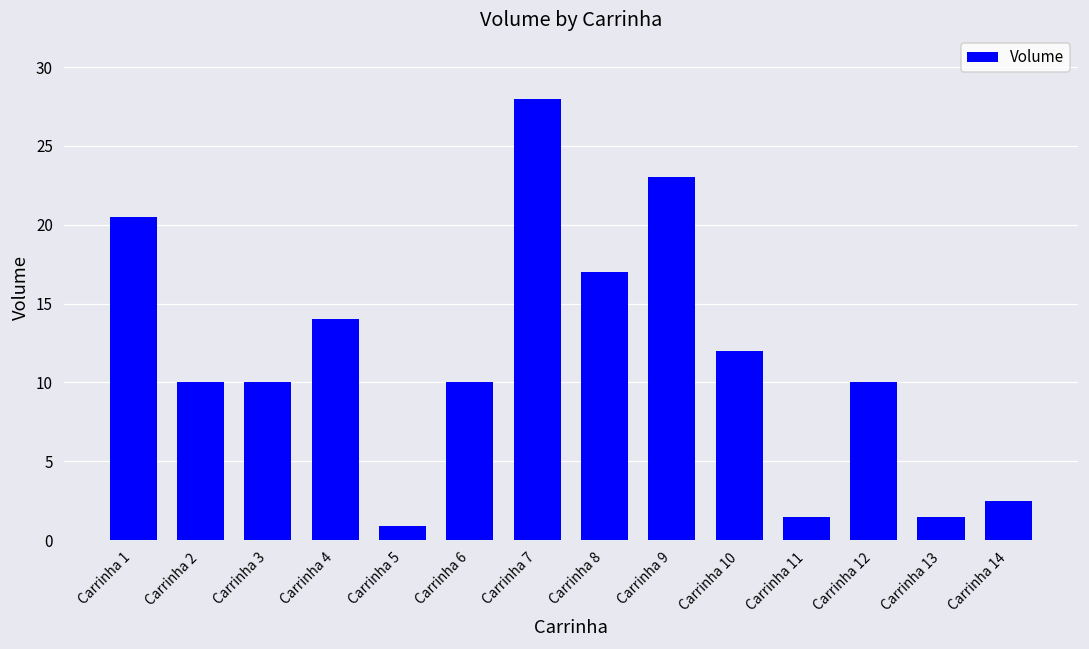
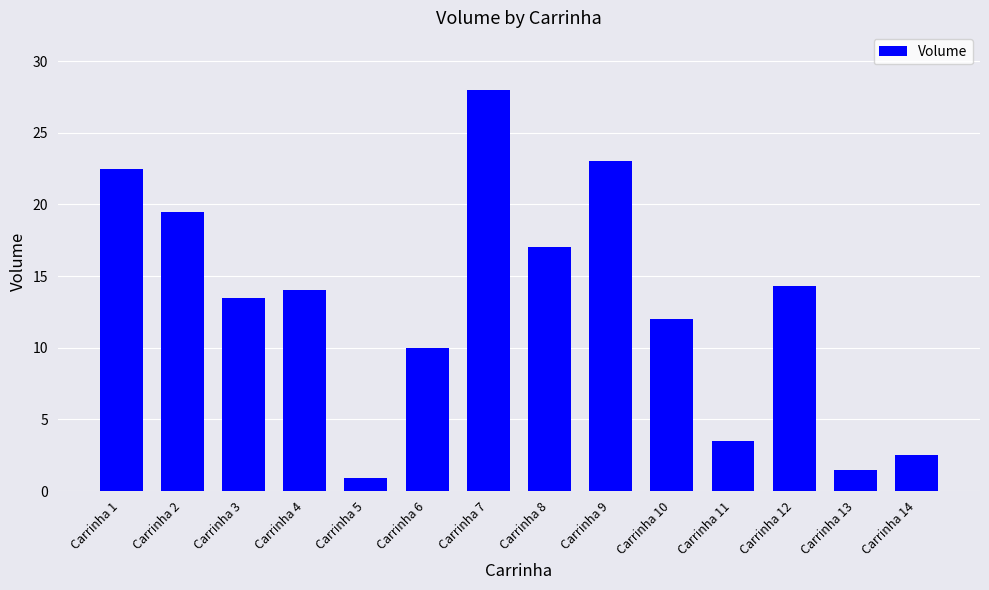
Carrinha 1: 20.5 -> 22.5
Carrinha 2: 10.0 -> 19.5
Carrinha 3: 10.0 -> 13.5
Carrinha 11: 1.5 -> 3.5
Carrinha 12: 10.0 -> 14.3
